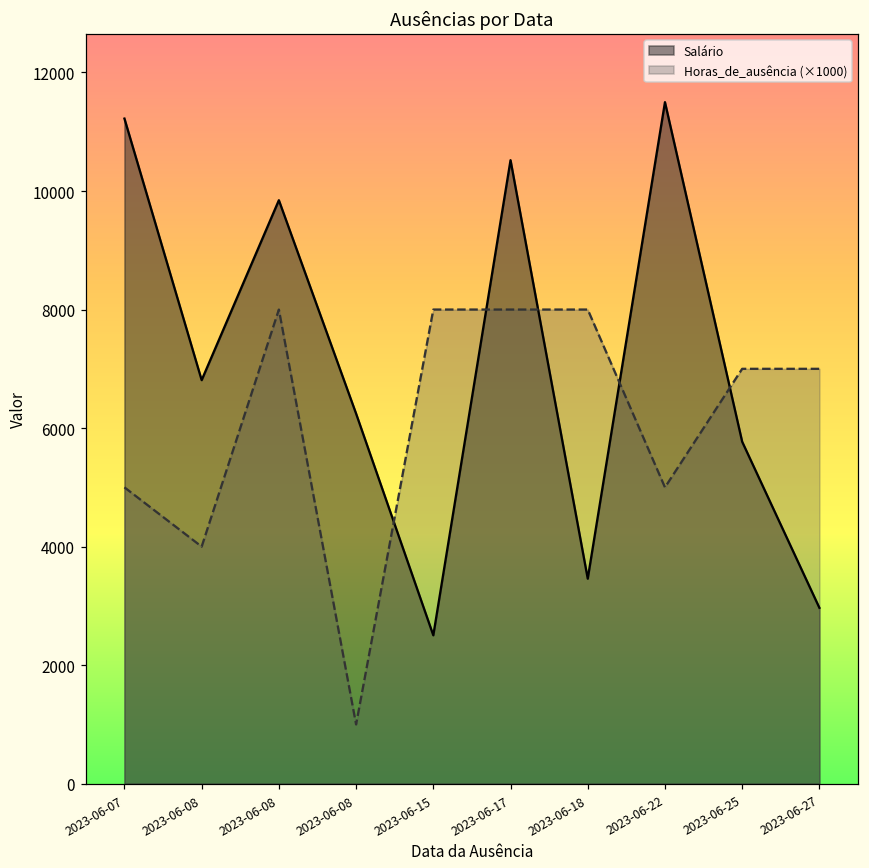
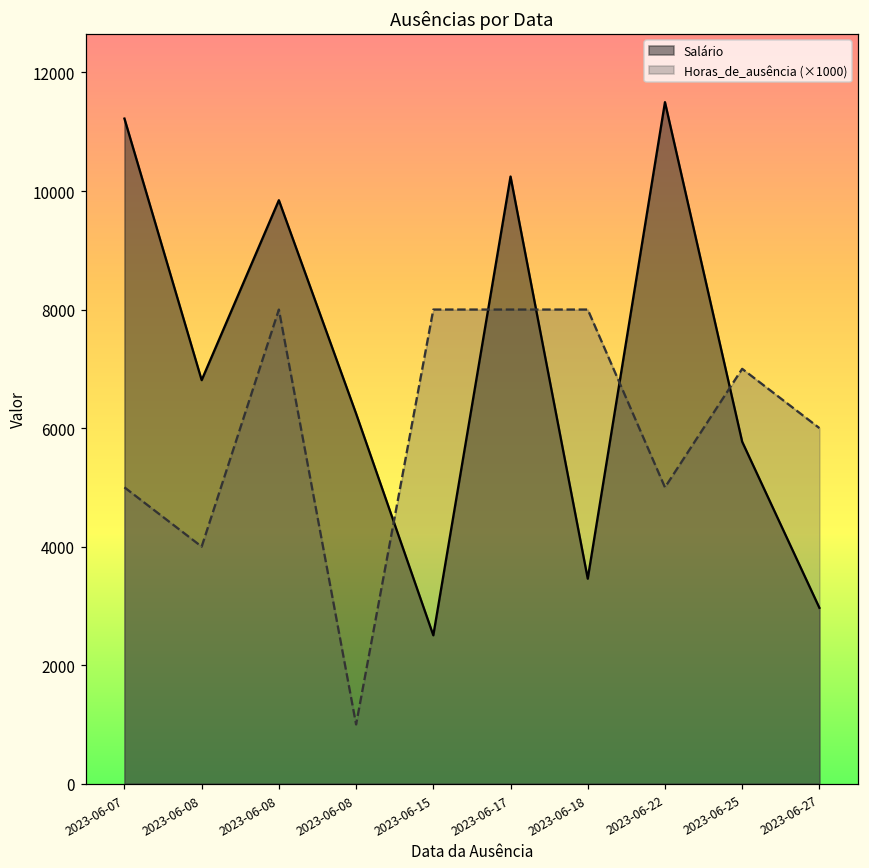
Salário, 2023-06-17: 10500 -> 10200
Horas_de_ausência (×1000), 2023-06-27: 7000 -> 6000
